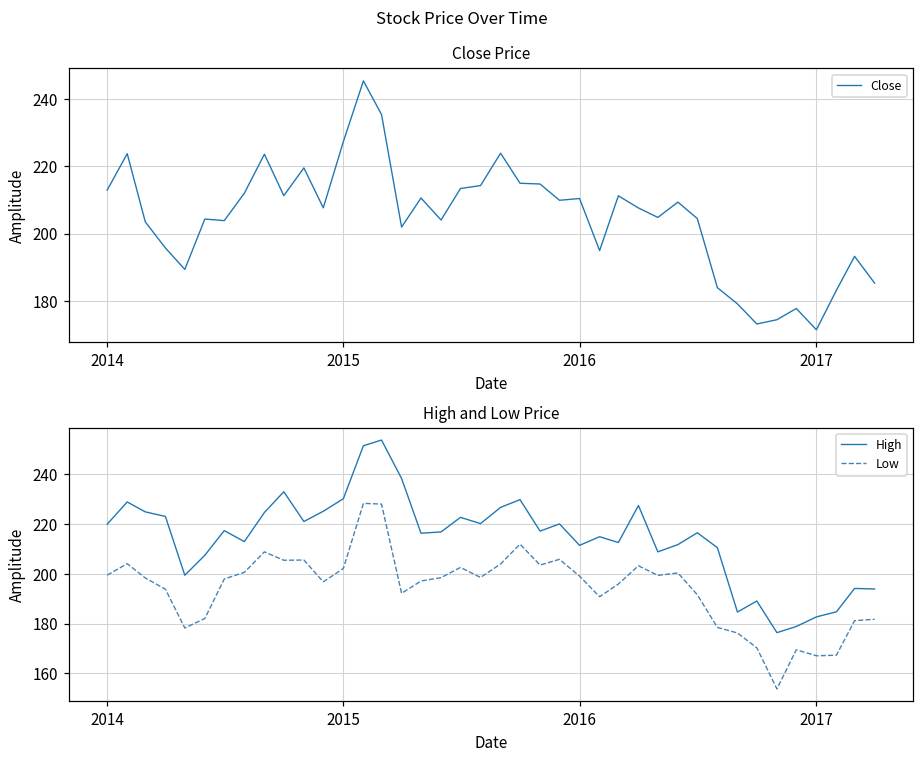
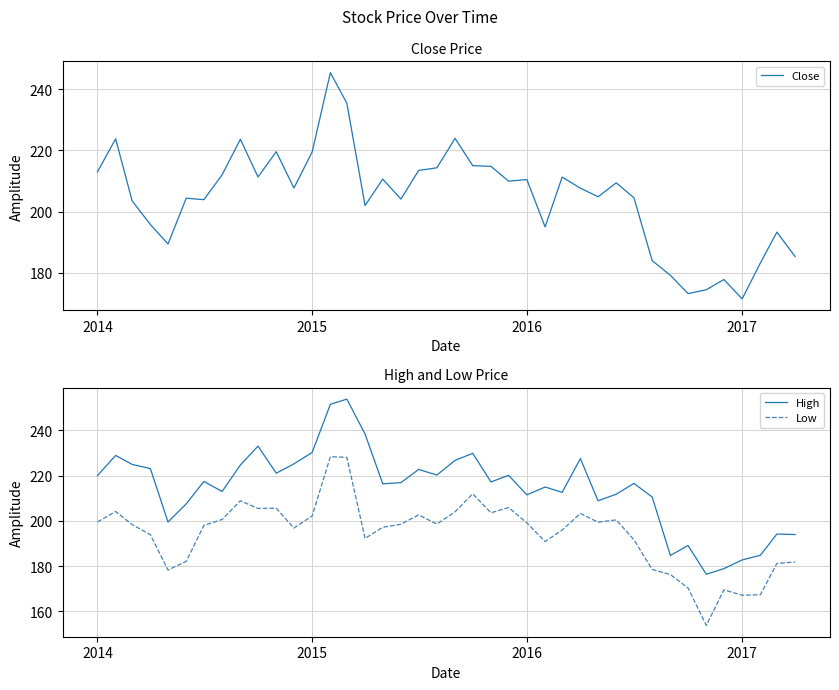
Close Price, 2015: 227 -> 219
